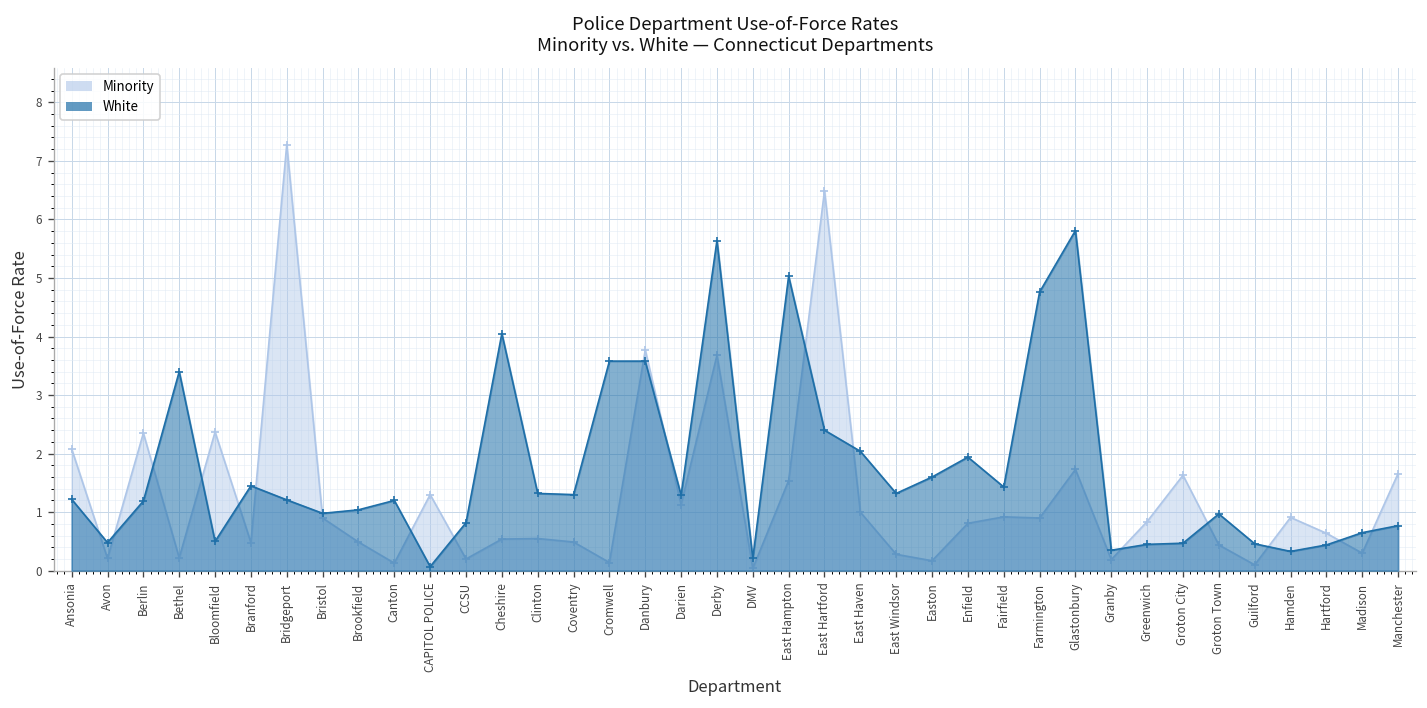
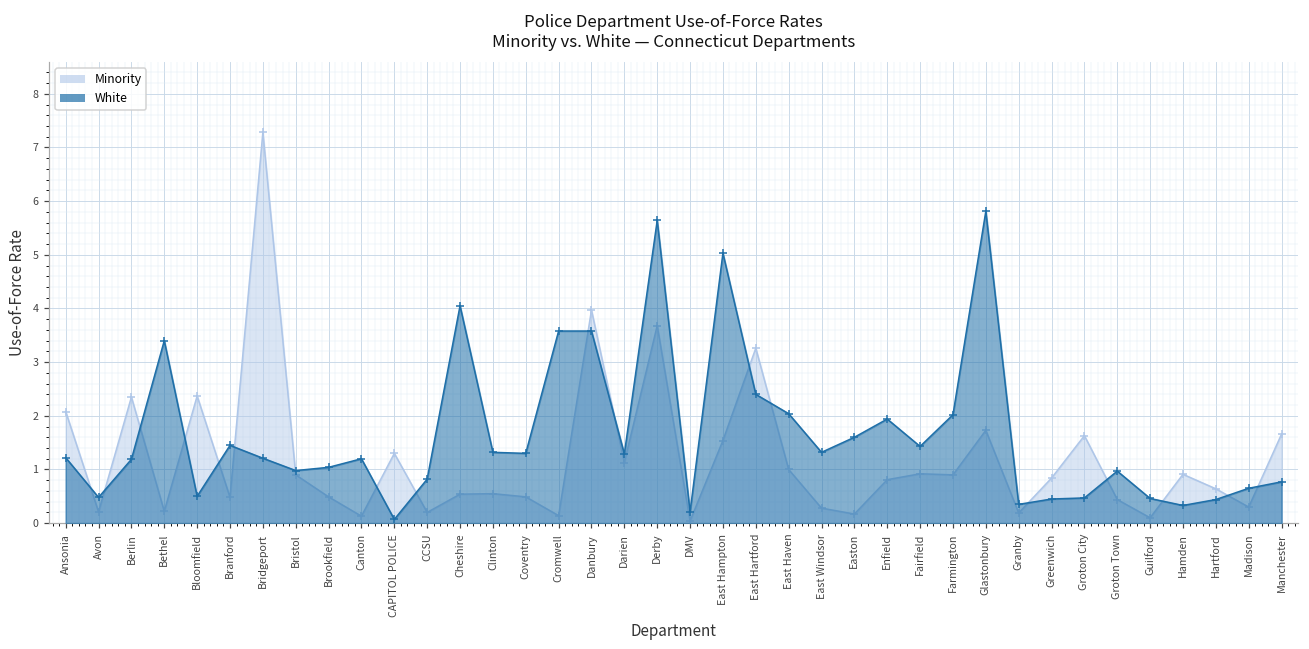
Minority, Danbury: 3.8 -> 4.0
Minority, East Hartford: 6.5 -> 3.3
White, Farmington: 4.8 -> 2.0
